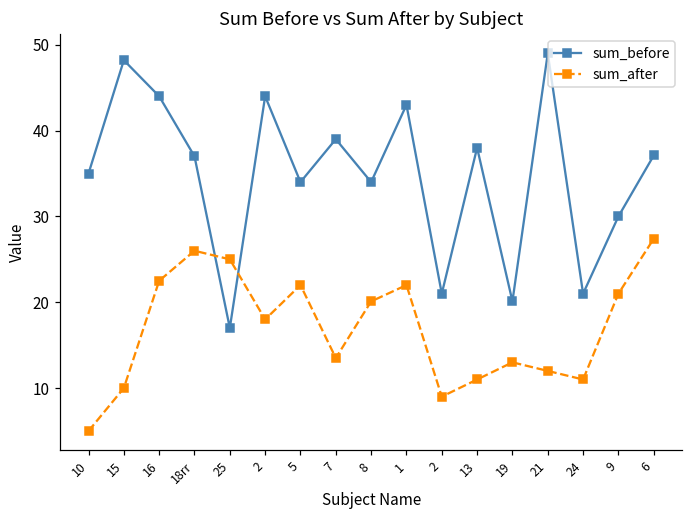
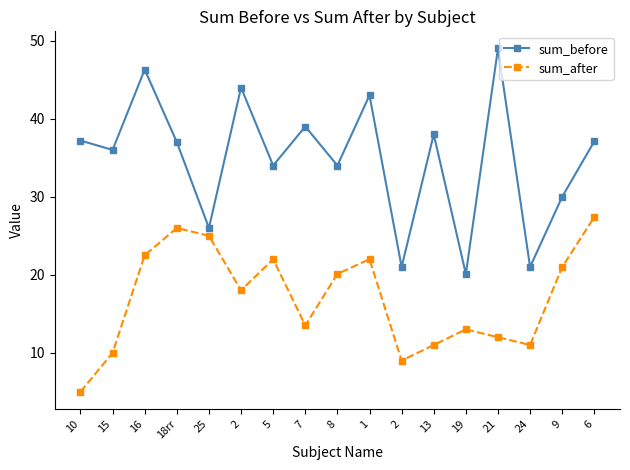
sum_before, 10: 35 -> 37
sum_before, 15: 48 -> 36
sum_before, 16: 44 -> 46
sum_before, 25: 17 -> 26
